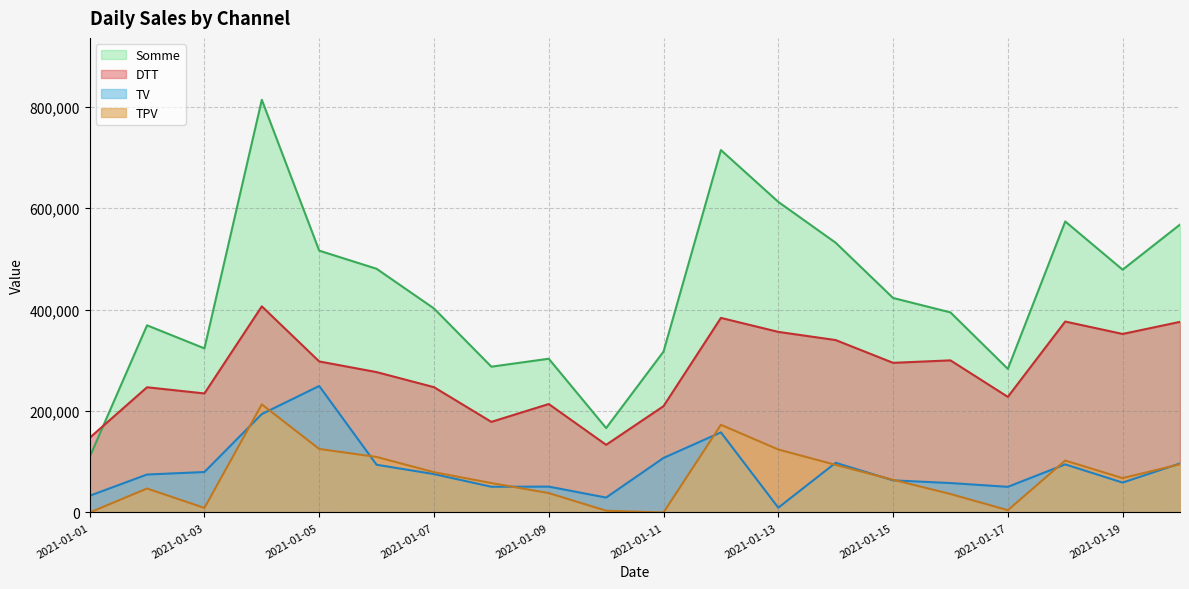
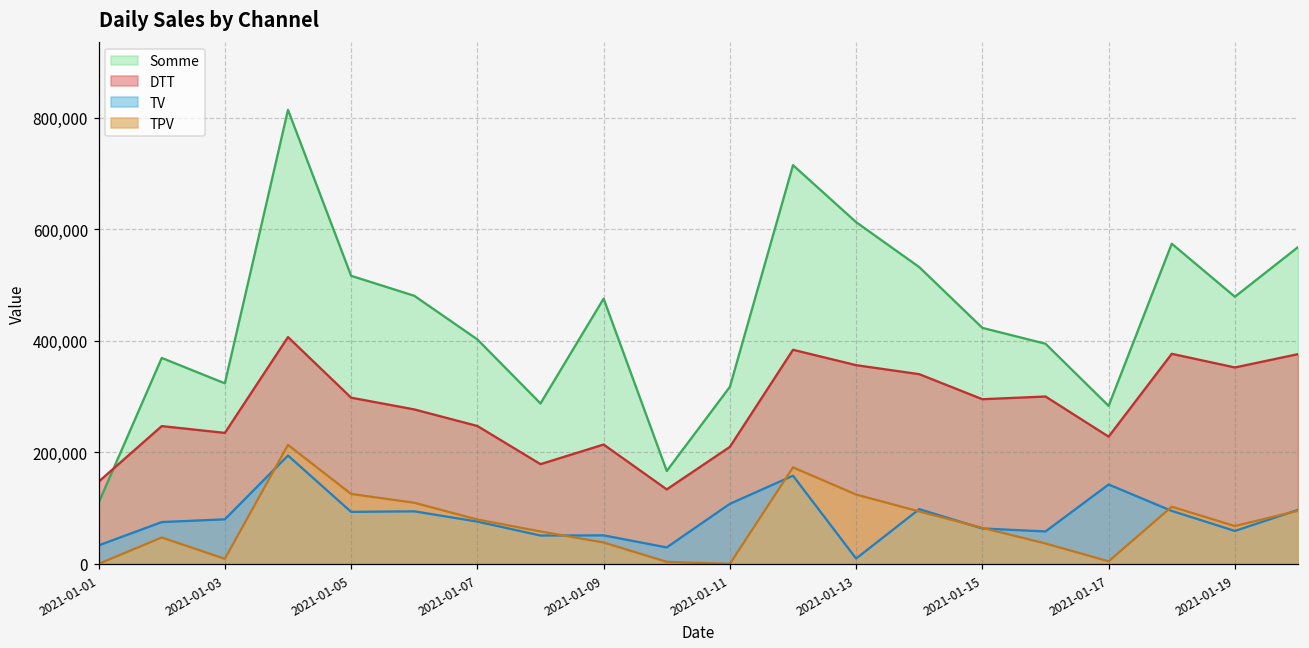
TV, 2021-01-05: 250,000 -> 90,000
Somme, 2021-01-09: 300,000 -> 480,000
TV, 2021-01-17: 50,000 -> 140,000
